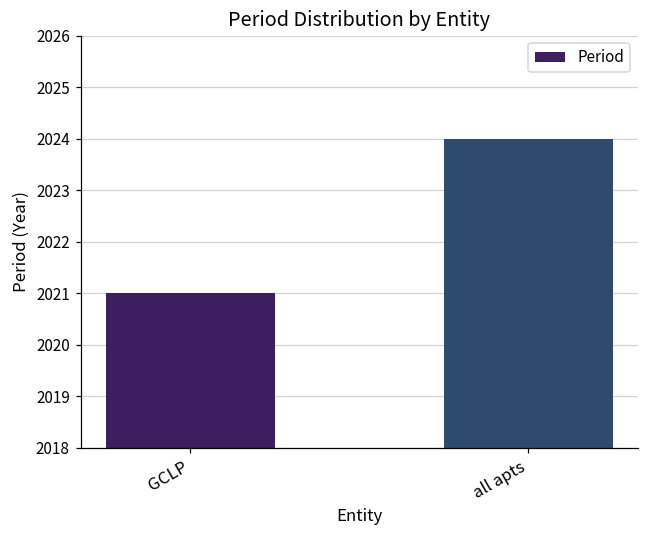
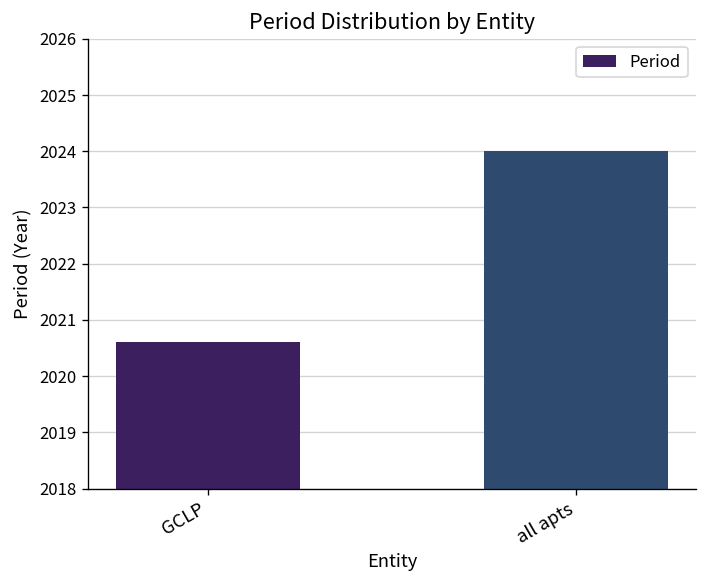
GCLP: 2021.0 -> 2020.6
